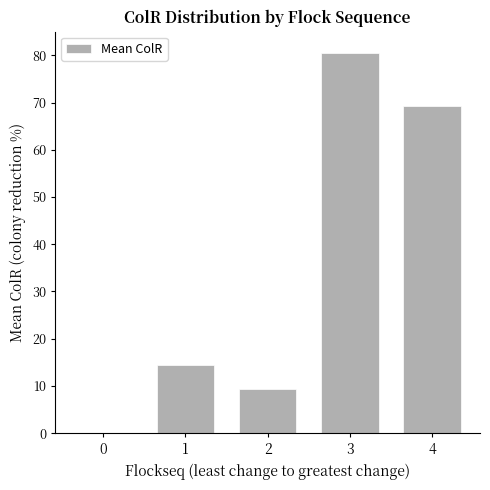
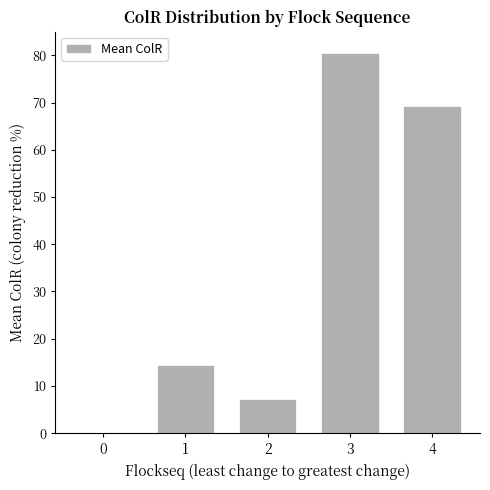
2: 9 -> 7
